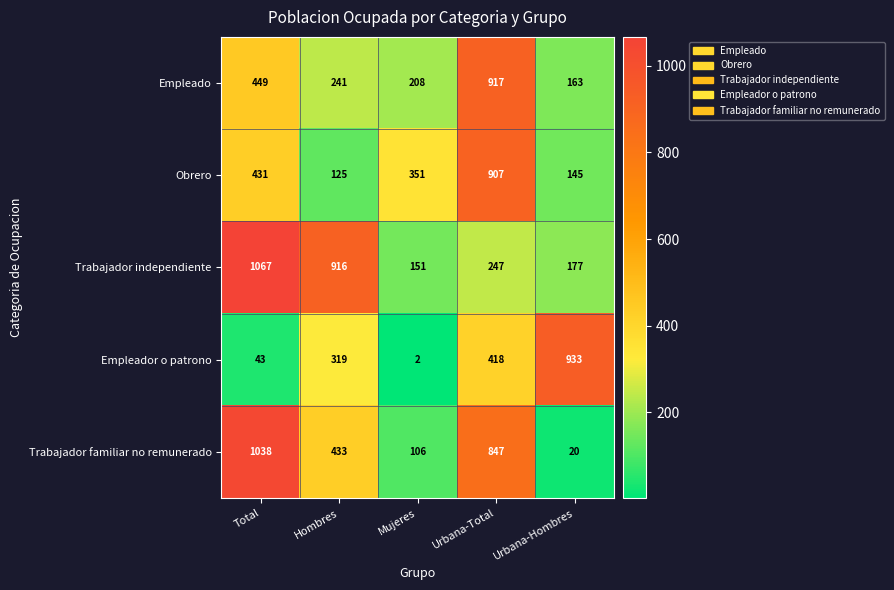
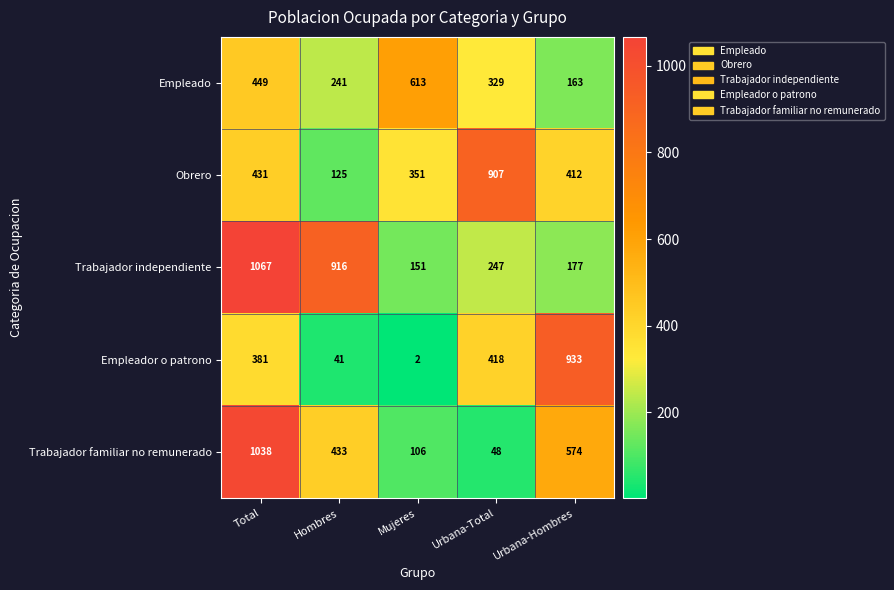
Empleado, Mujeres: 208 -> 613
Empleado, Urbana-Total: 917 -> 329
Obrero, Urbana-Hombres: 145 -> 412
Empleador o patrono, Total: 43 -> 381
Empleador o patrono, Hombres: 319 -> 41
Trabajador familiar no remunerado, Urbana-Total: 847 -> 48
Trabajador familiar no remunerado, Urbana-Hombres: 20 -> 574
